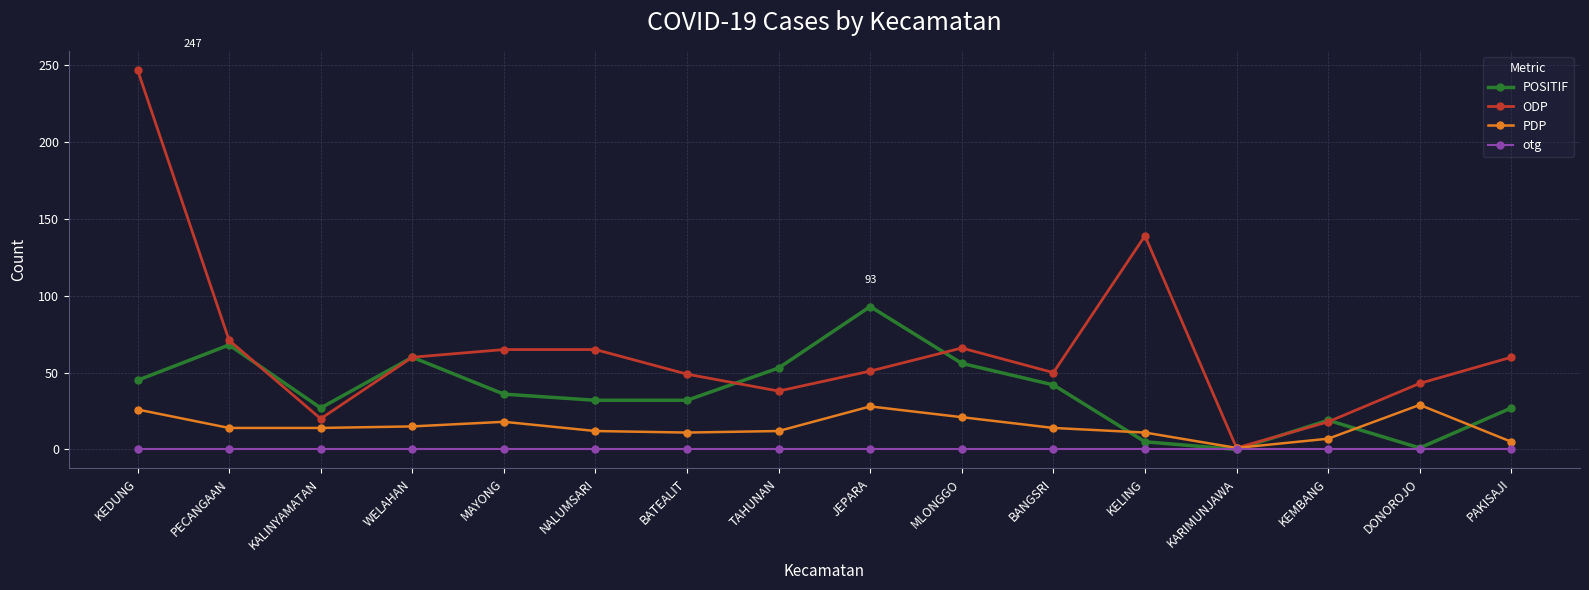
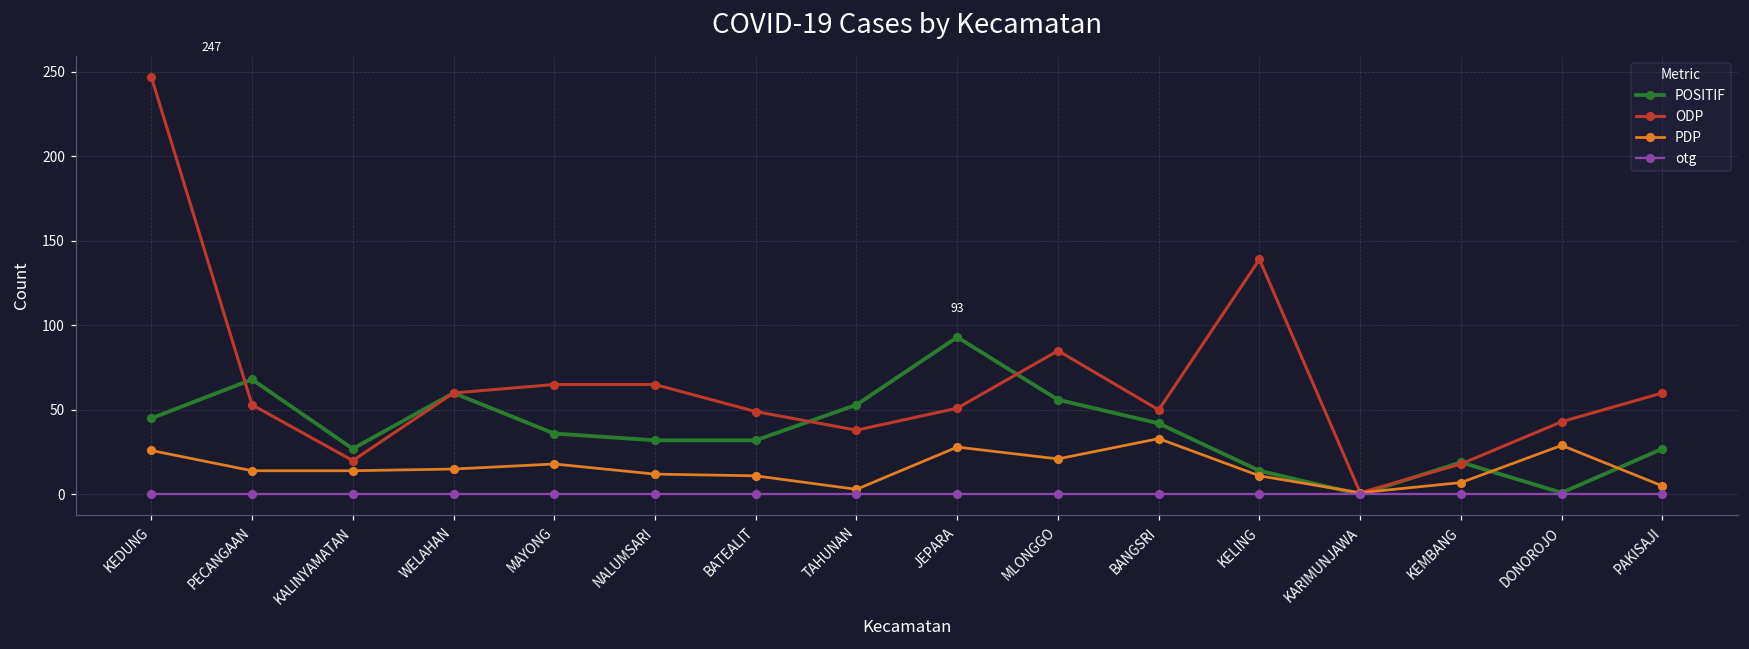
ODP, PECANGAAN: 71 -> 53
PDP, TAHUNAN: 12 -> 3
ODP, MLONGGO: 66 -> 85
PDP, BANGSRI: 14 -> 33
POSITIF, KELING: 5 -> 14
